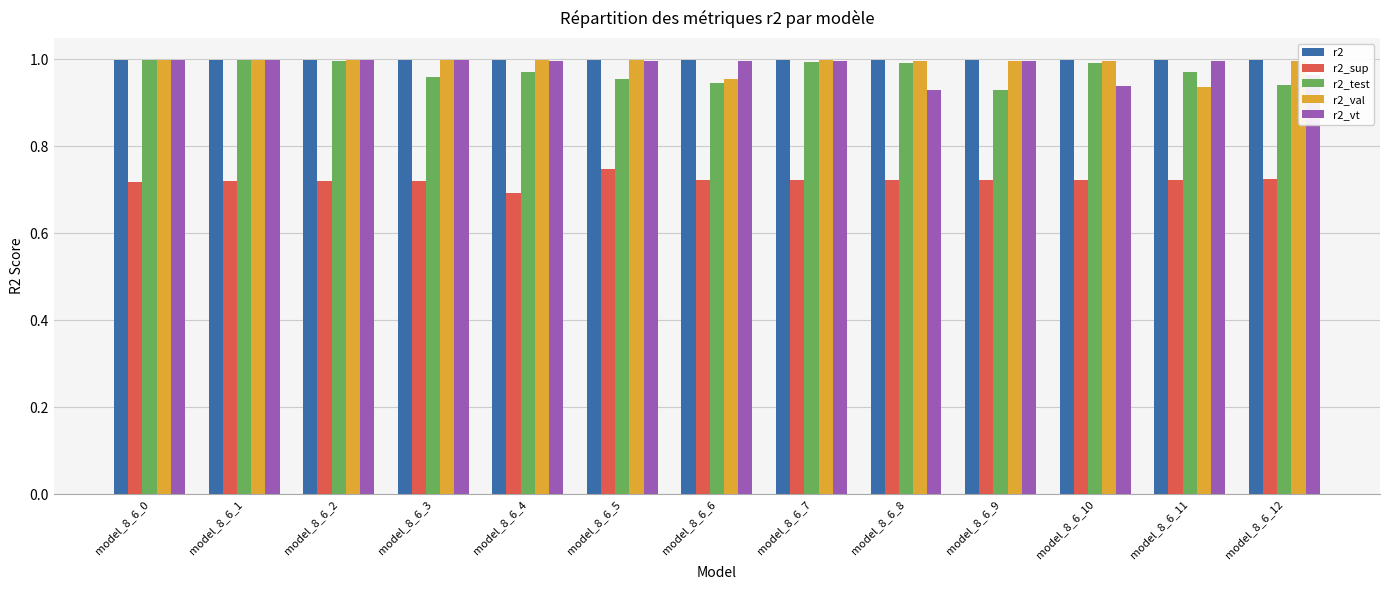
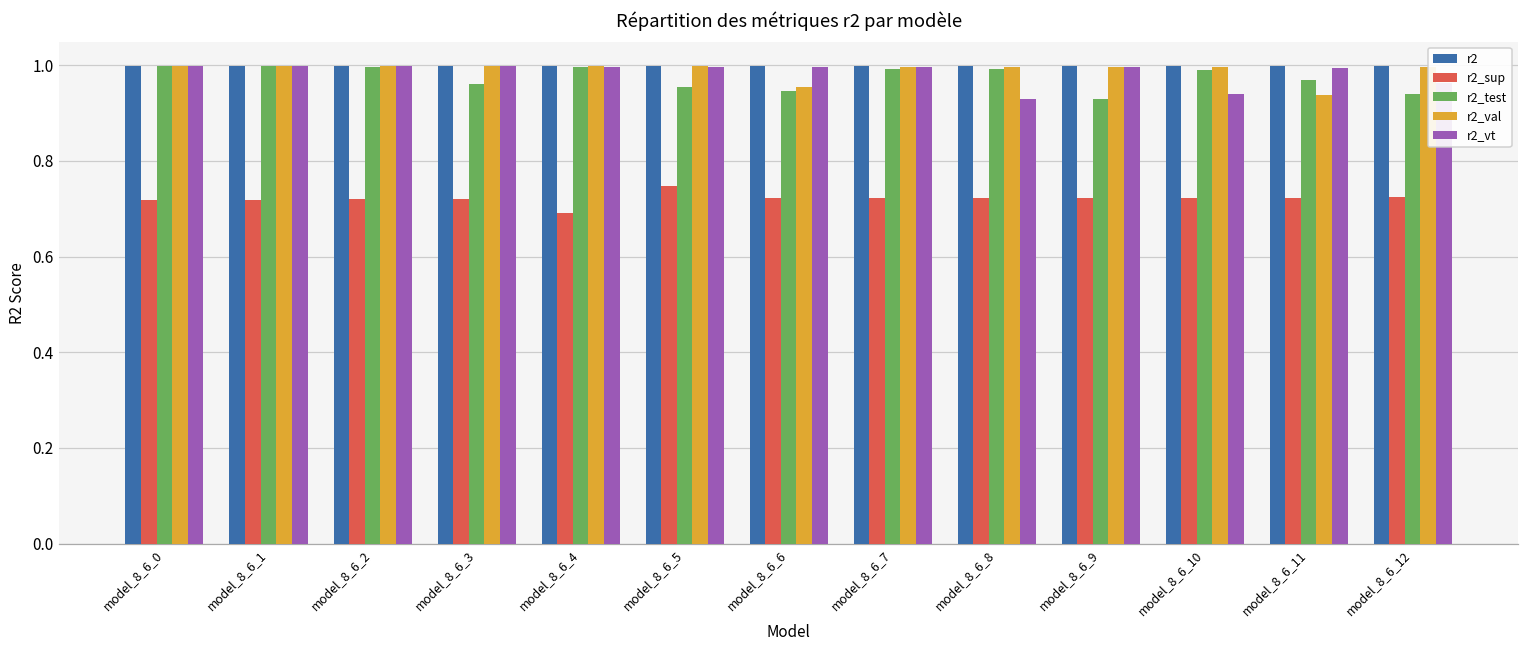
r2_test, model_8_6_4: 0.97 -> 1.00
